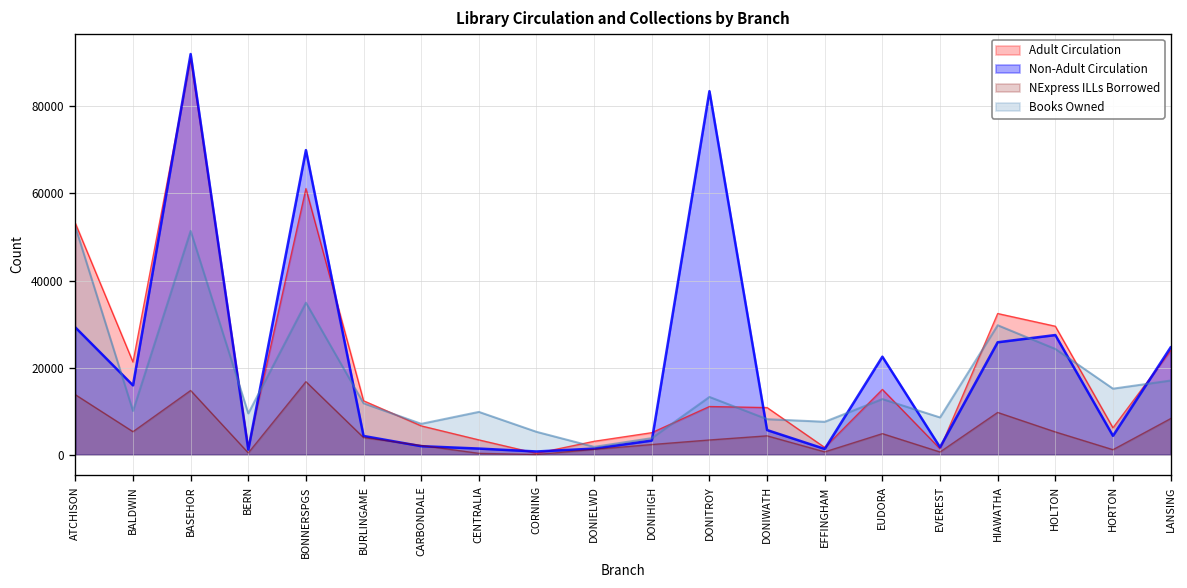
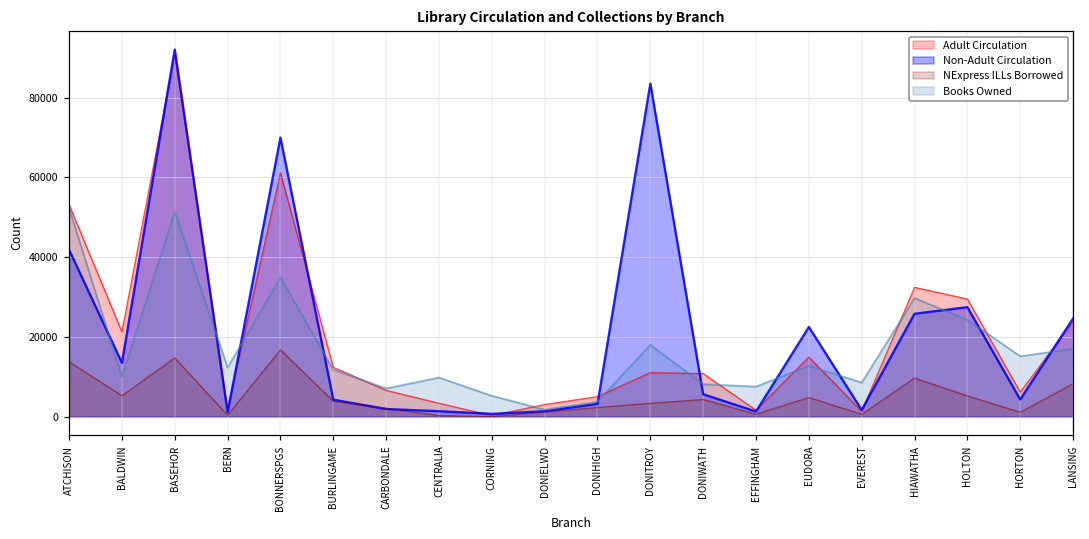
Non-Adult Circulation, ATCHISON: 29000 -> 42000
Non-Adult Circulation, BALDWIN: 16000 -> 13000
Books Owned, BERN: 9000 -> 12000
Books Owned, DONITROY: 13000 -> 18000
